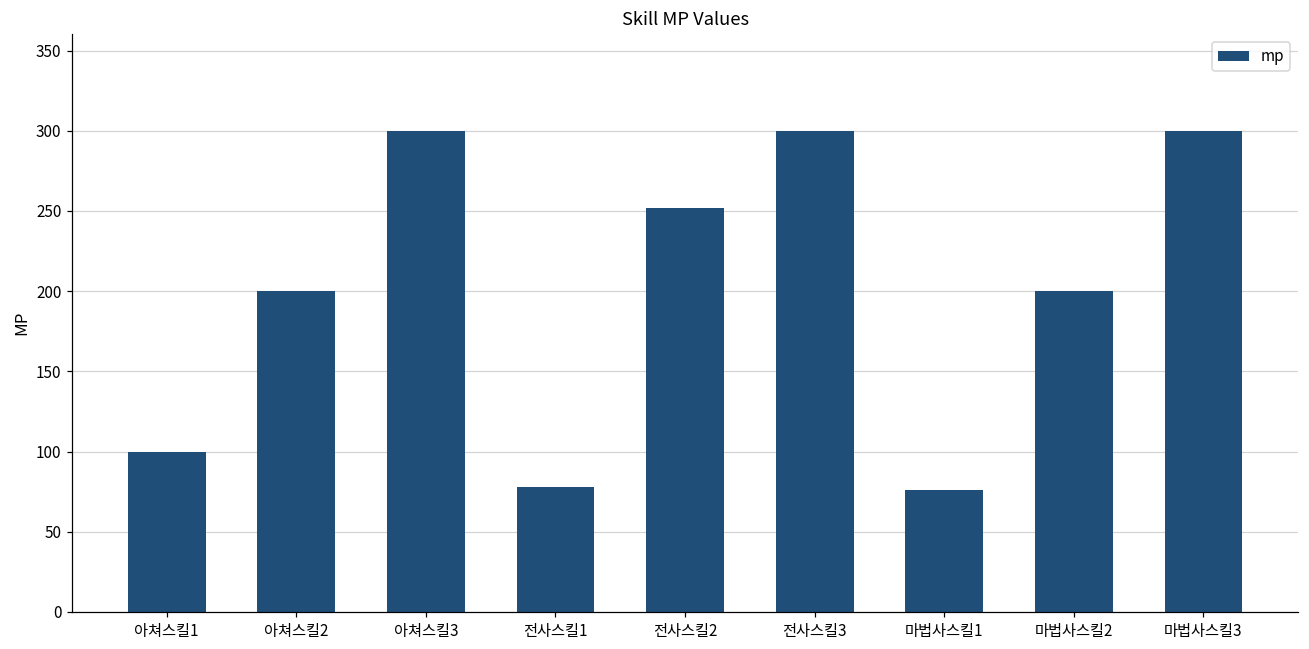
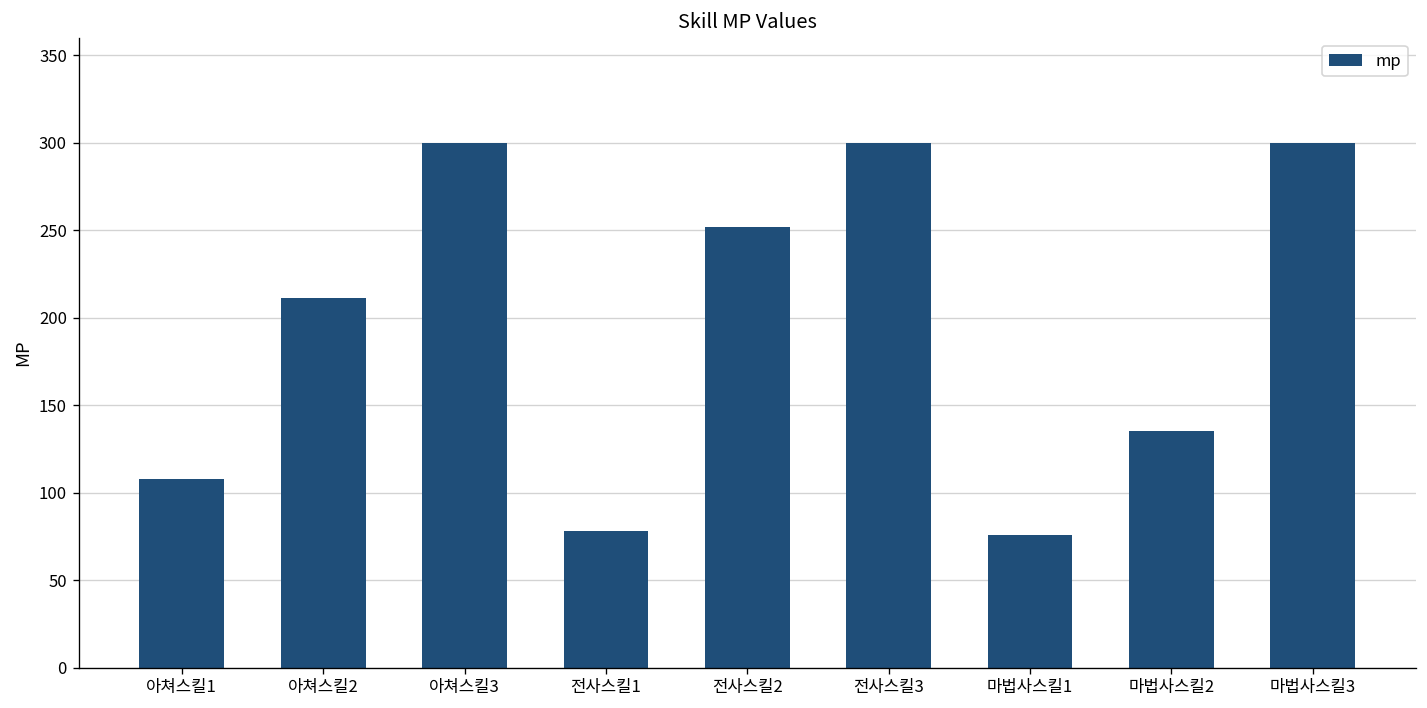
아쳐스킬1: 100 -> 108
아쳐스킬2: 200 -> 211
마법사스킬2: 200 -> 135
